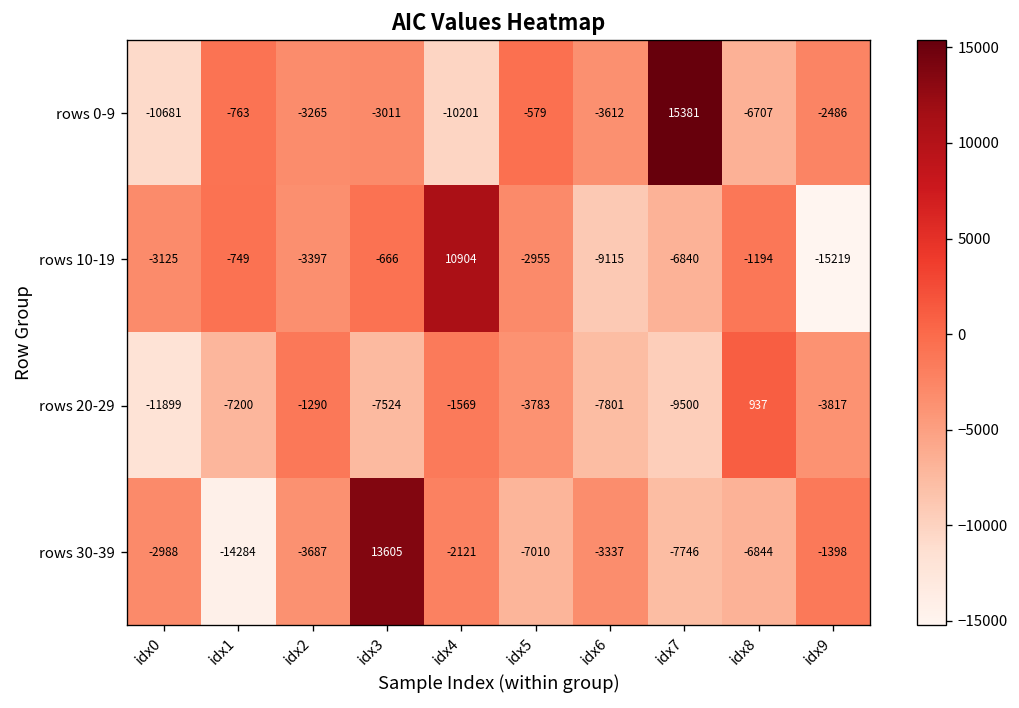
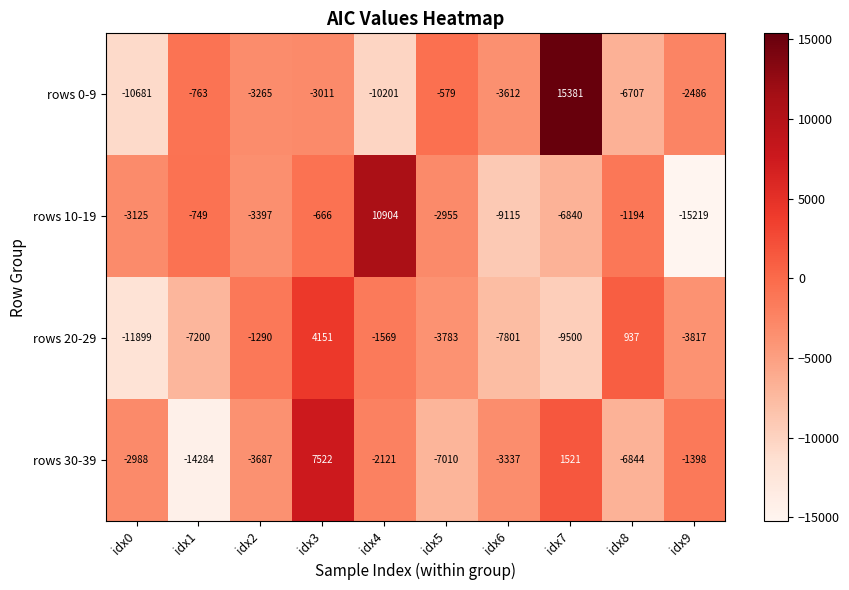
rows 20-29, idx3: -7524 -> 4151
rows 30-39, idx3: 13605 -> 7522
rows 30-39, idx7: -7746 -> 1521
